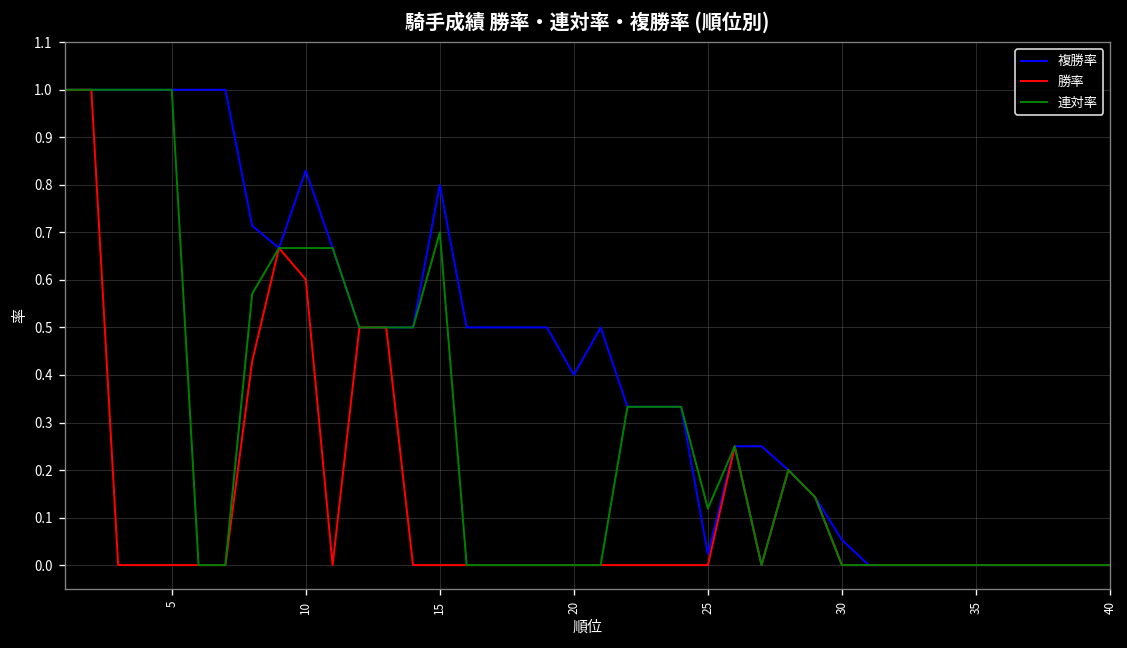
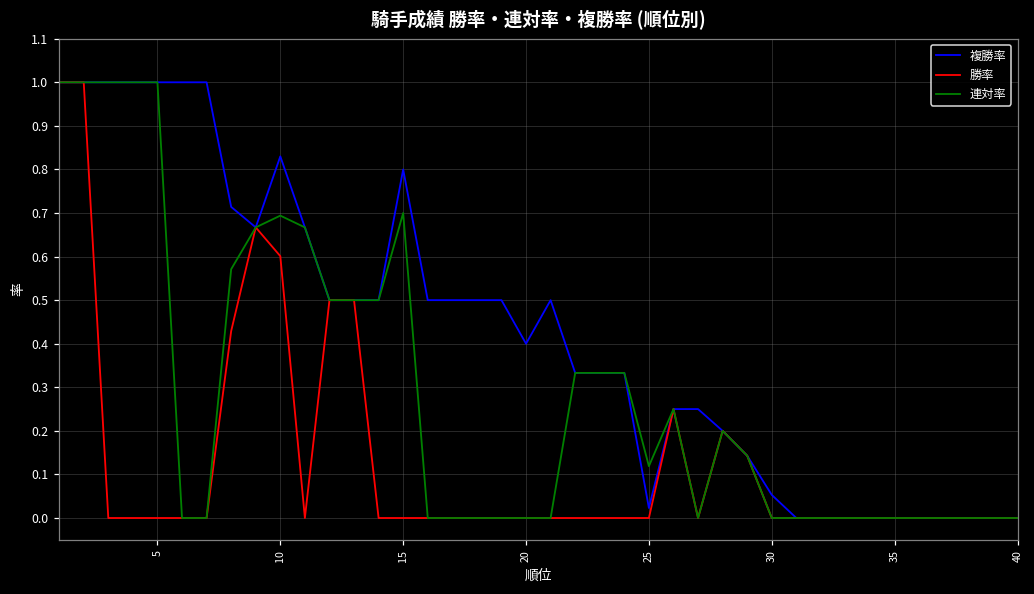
連対率, 10: 0.67 -> 0.69
